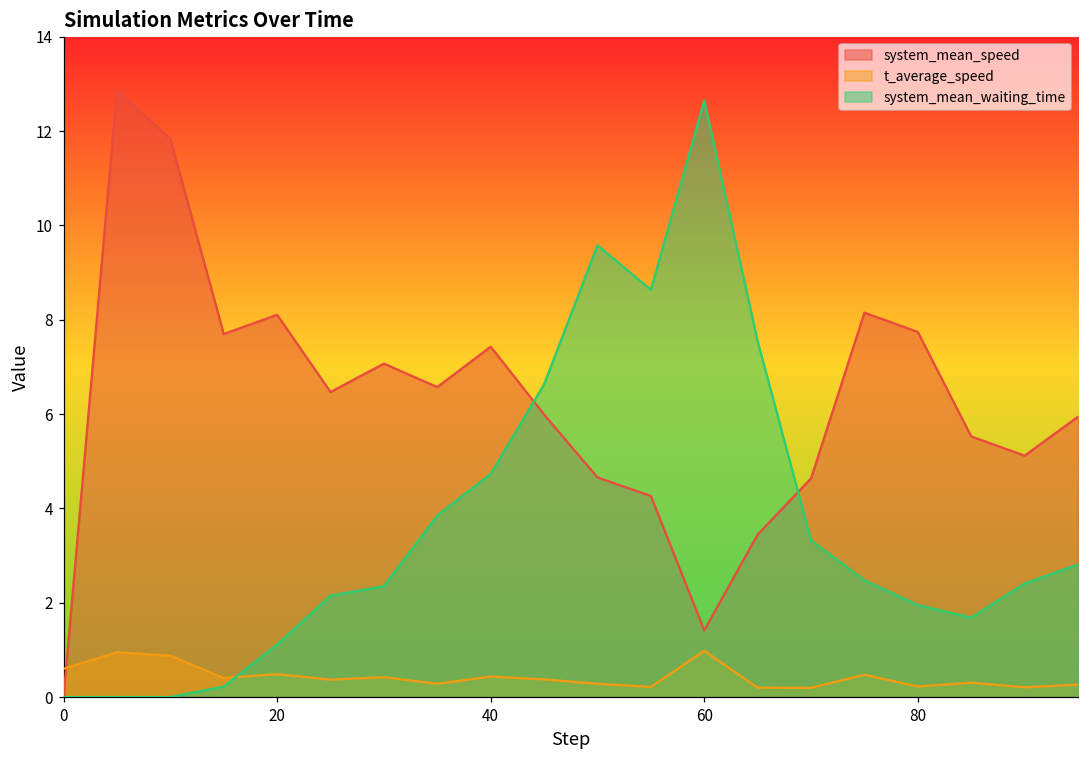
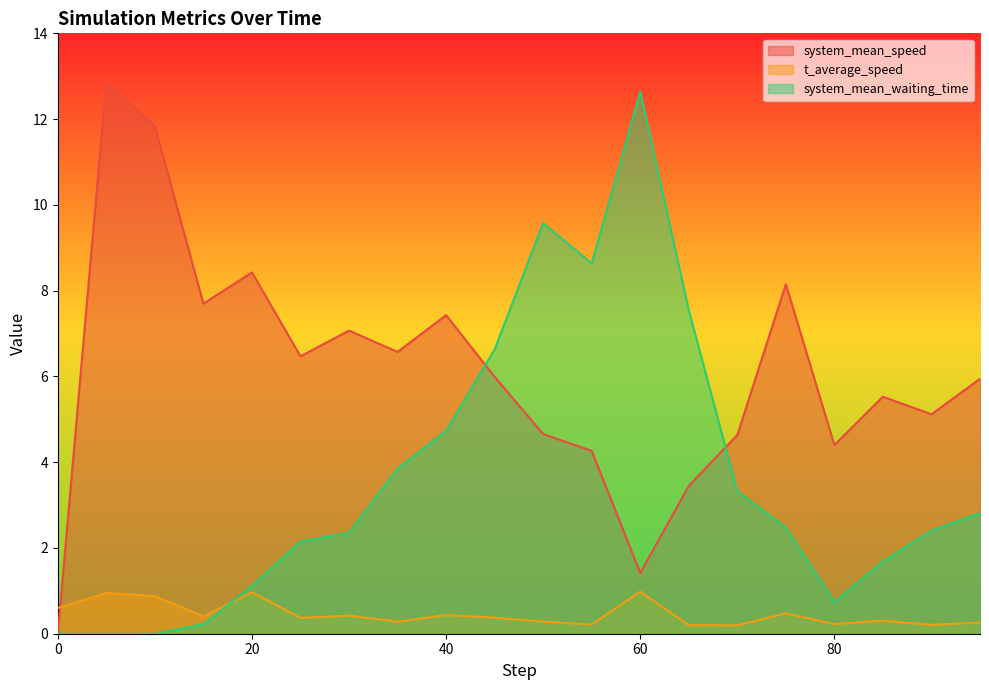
system_mean_speed, 20: 8.1 -> 8.4
t_average_speed, 20: 0.5 -> 1.0
system_mean_speed, 80: 7.7 -> 4.4
system_mean_waiting_time, 80: 2.0 -> 0.7
